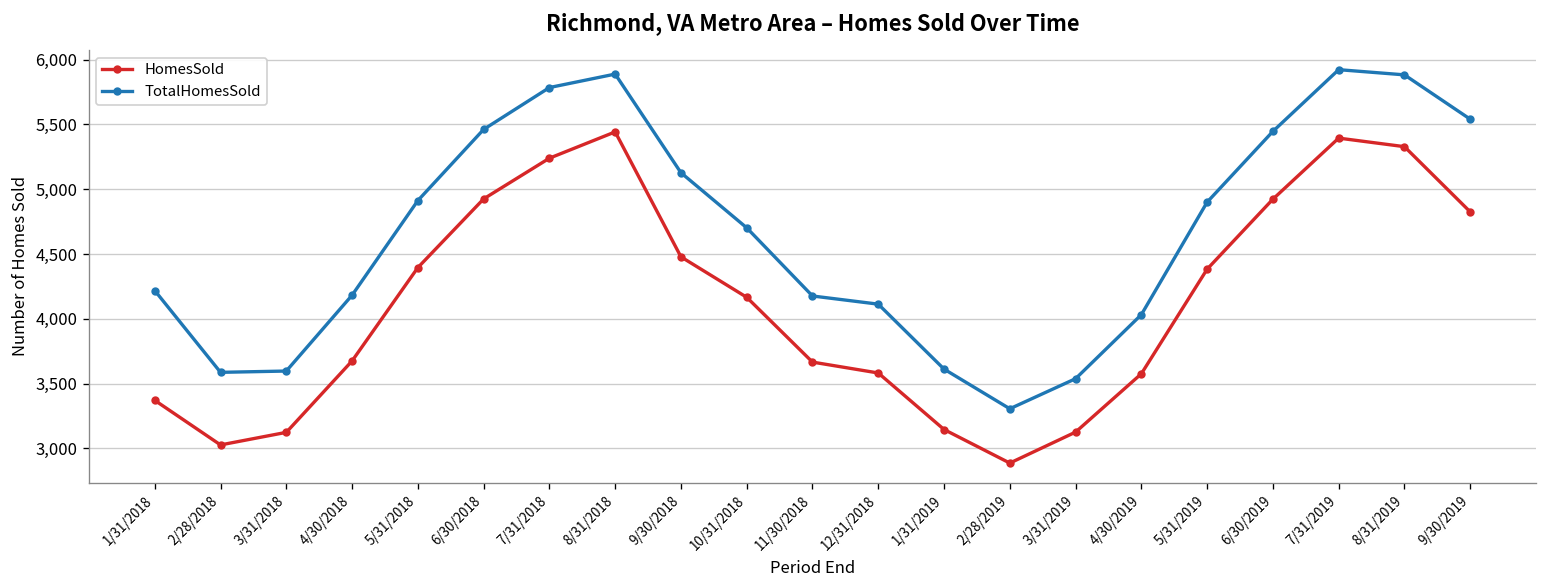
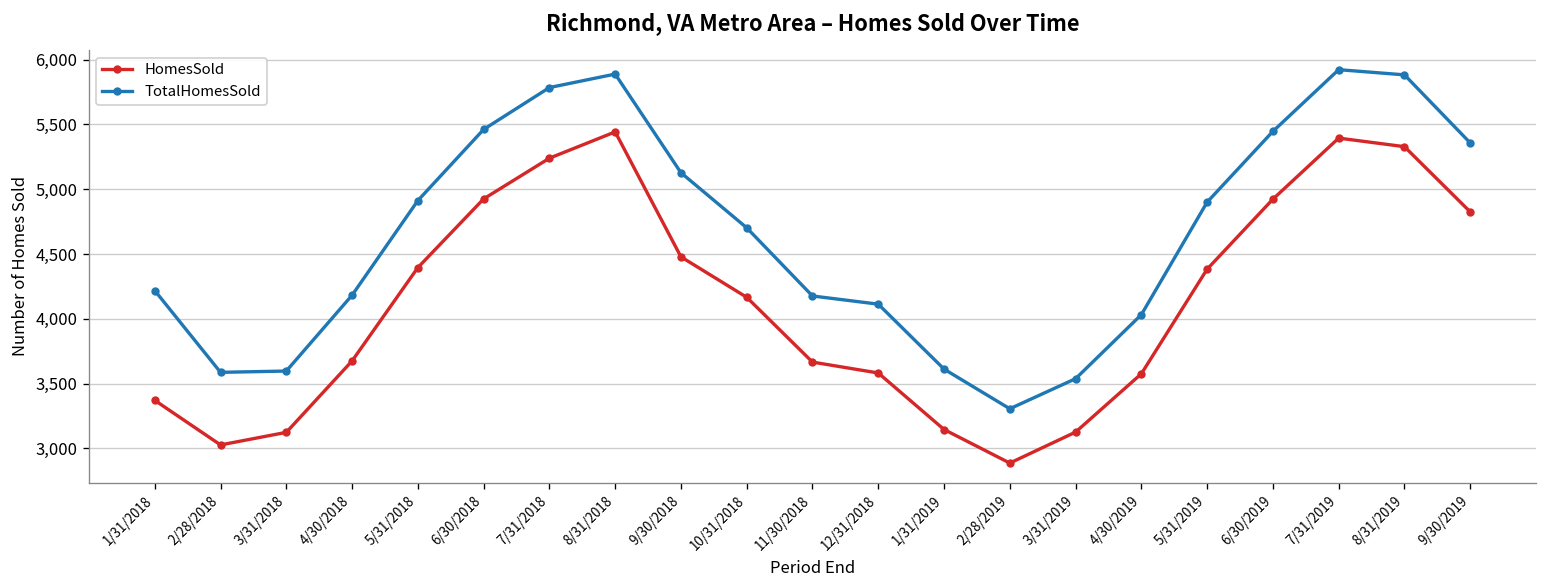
TotalHomesSold, 9/30/2019: 5,540 -> 5,360
